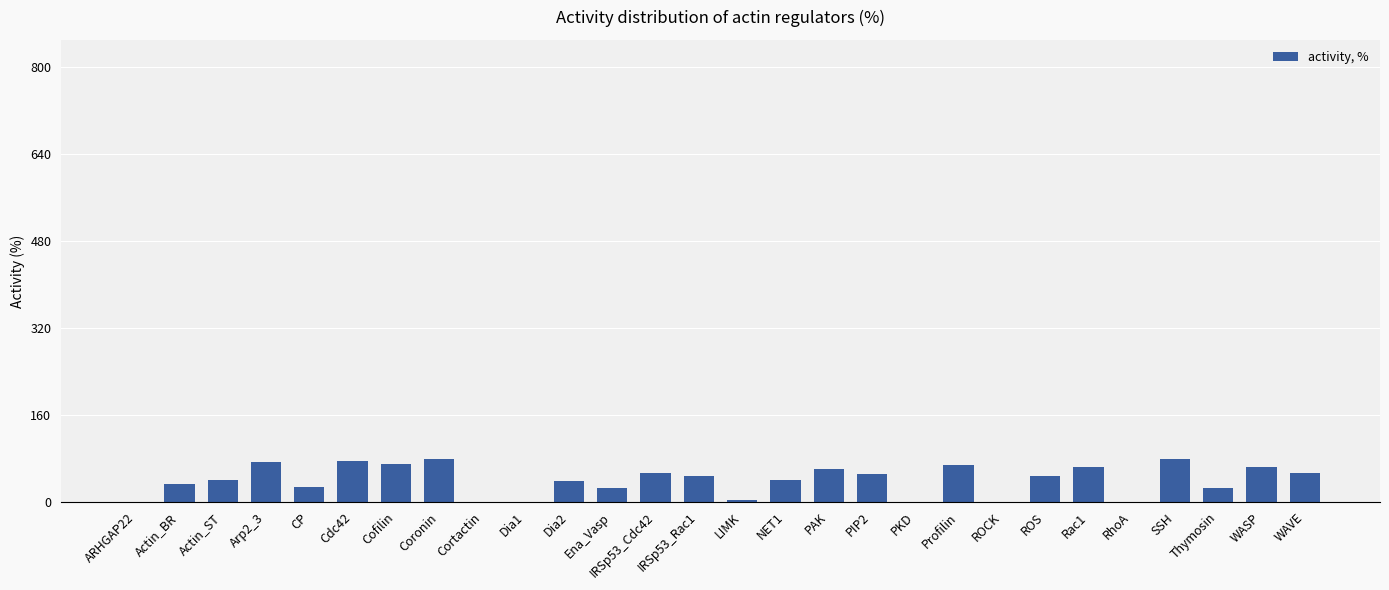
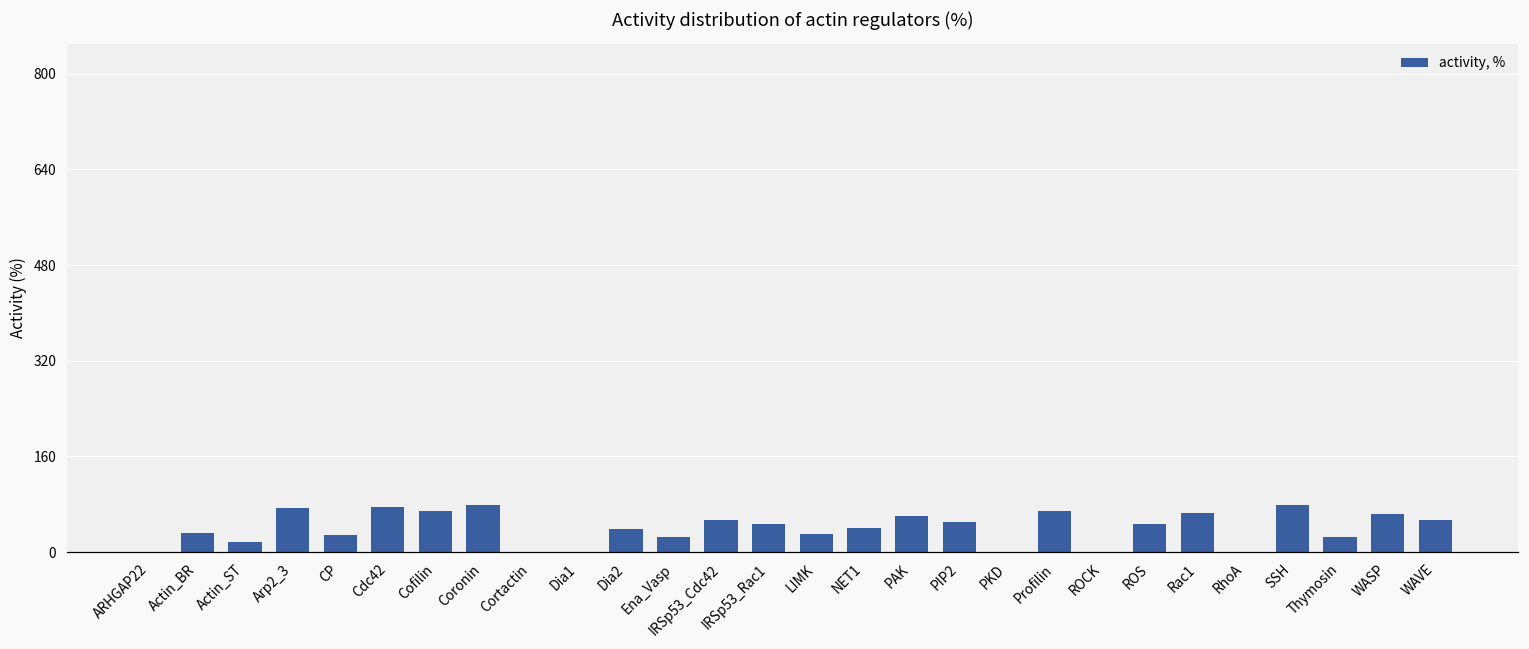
Actin_ST: 40 -> 20
LIMK: 0 -> 30
